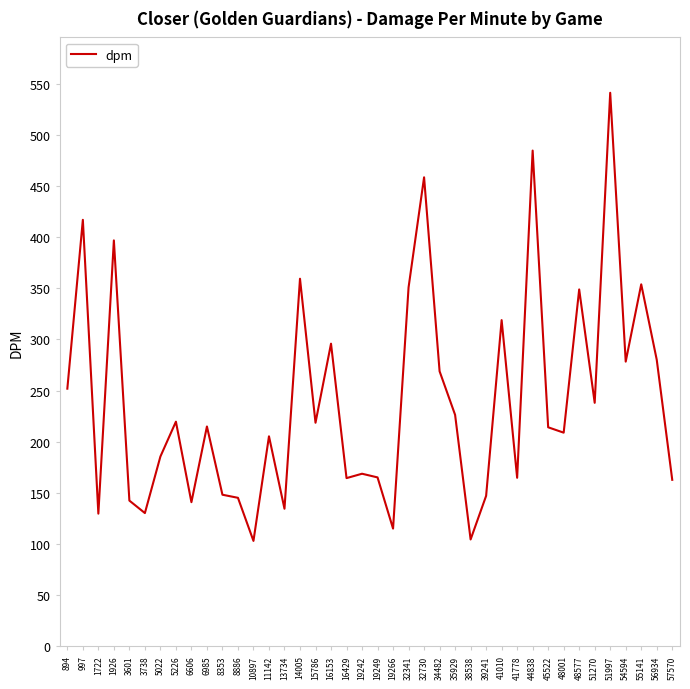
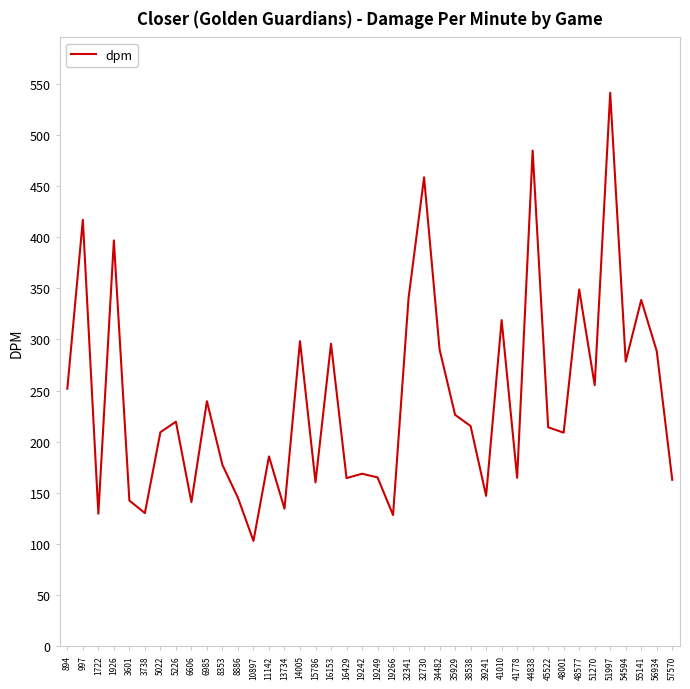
5022: 186 -> 209
6985: 215 -> 240
8353: 148 -> 177
11142: 205 -> 186
14005: 359 -> 298
15786: 219 -> 160
19266: 115 -> 128
32341: 351 -> 340
34482: 269 -> 290
38538: 105 -> 215
51270: 238 -> 255
55141: 354 -> 339
56934: 280 -> 289
